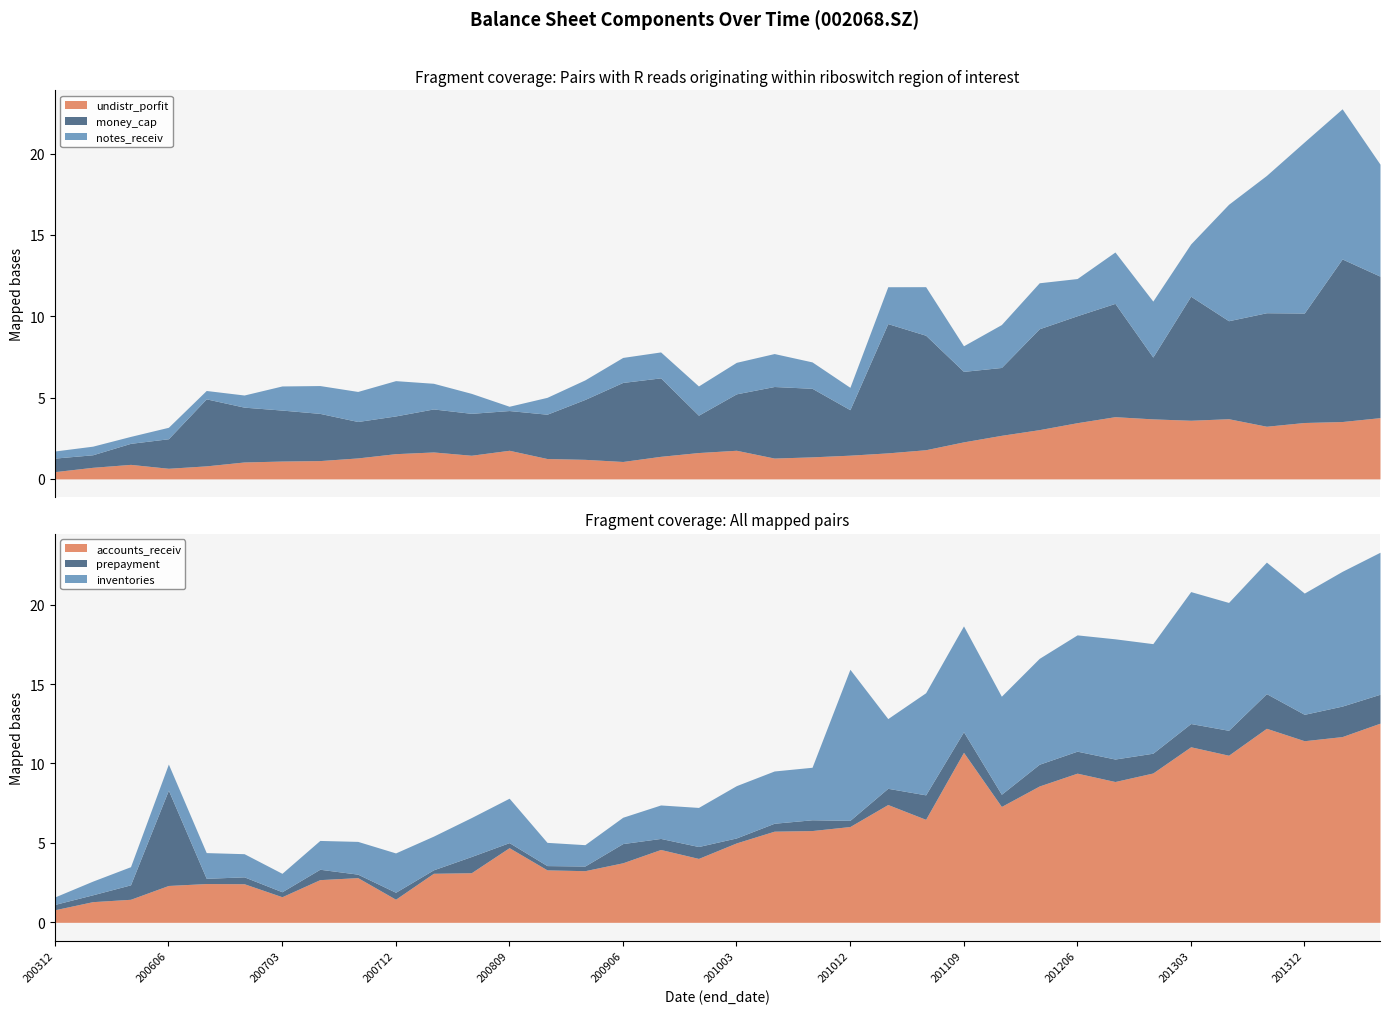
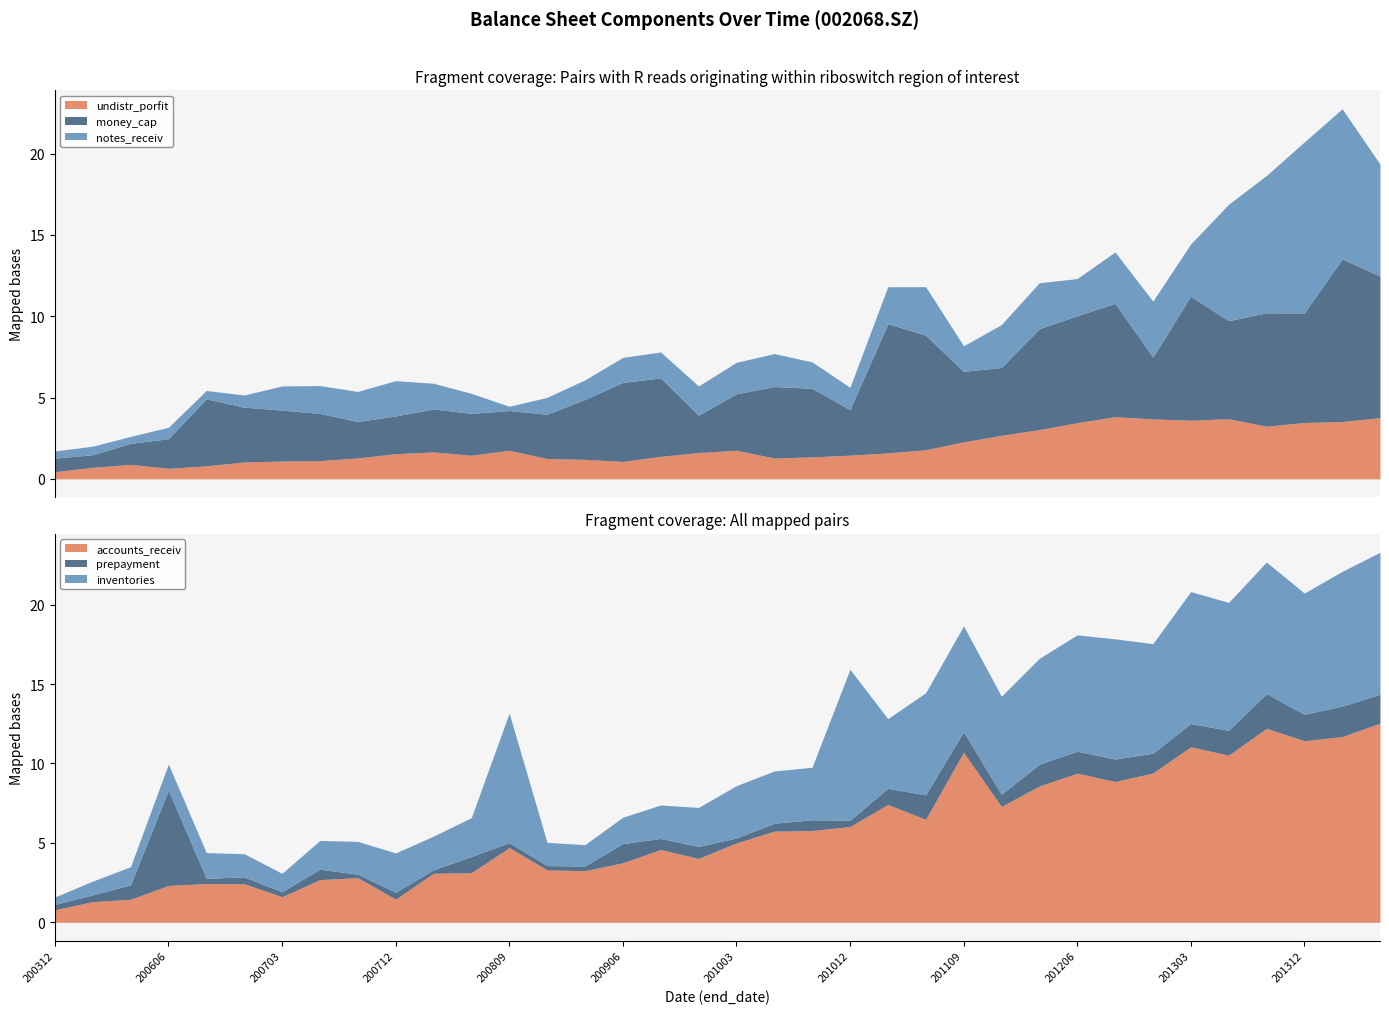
Fragment coverage: All mapped pairs, inventories, 200809: 2.8 -> 8.1
